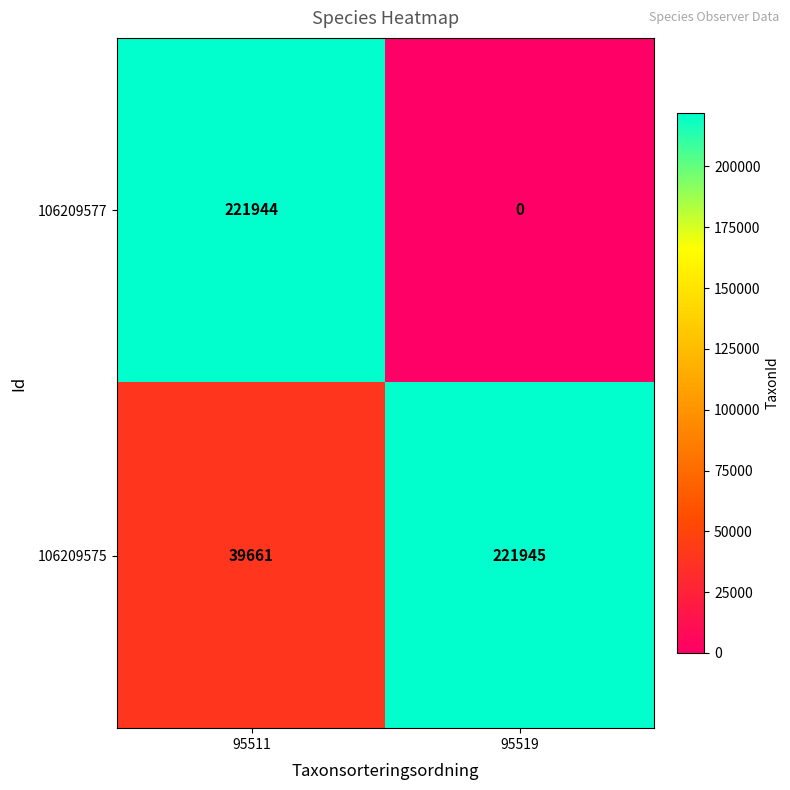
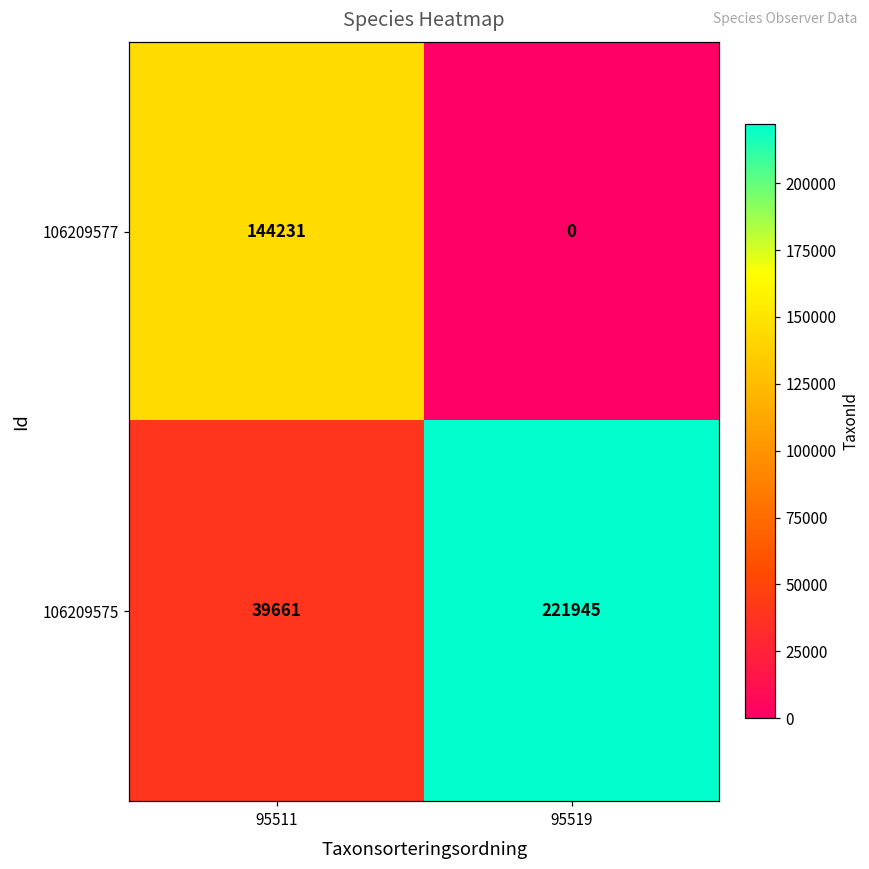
106209577, 95511: 221944 -> 144231
